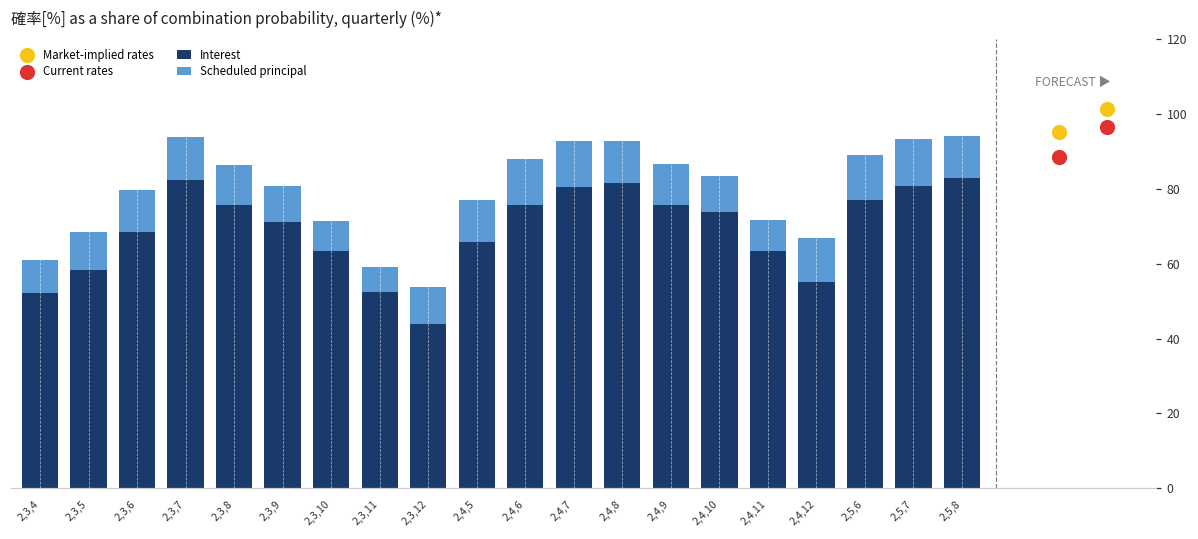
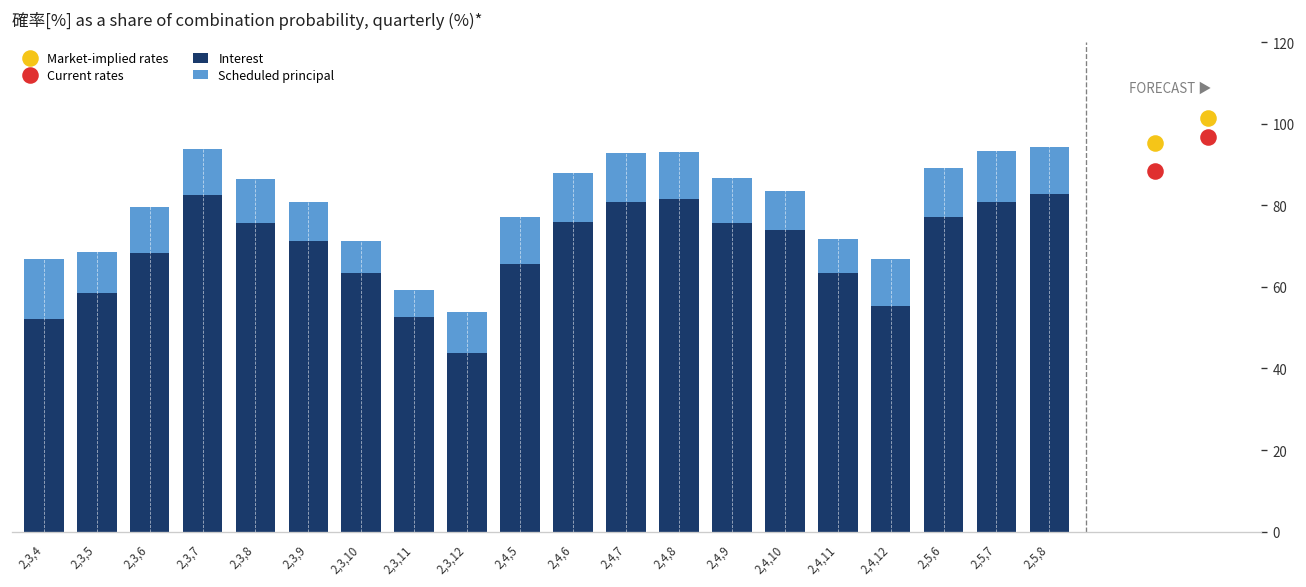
Scheduled principal, 2,3,4: 9 -> 15
